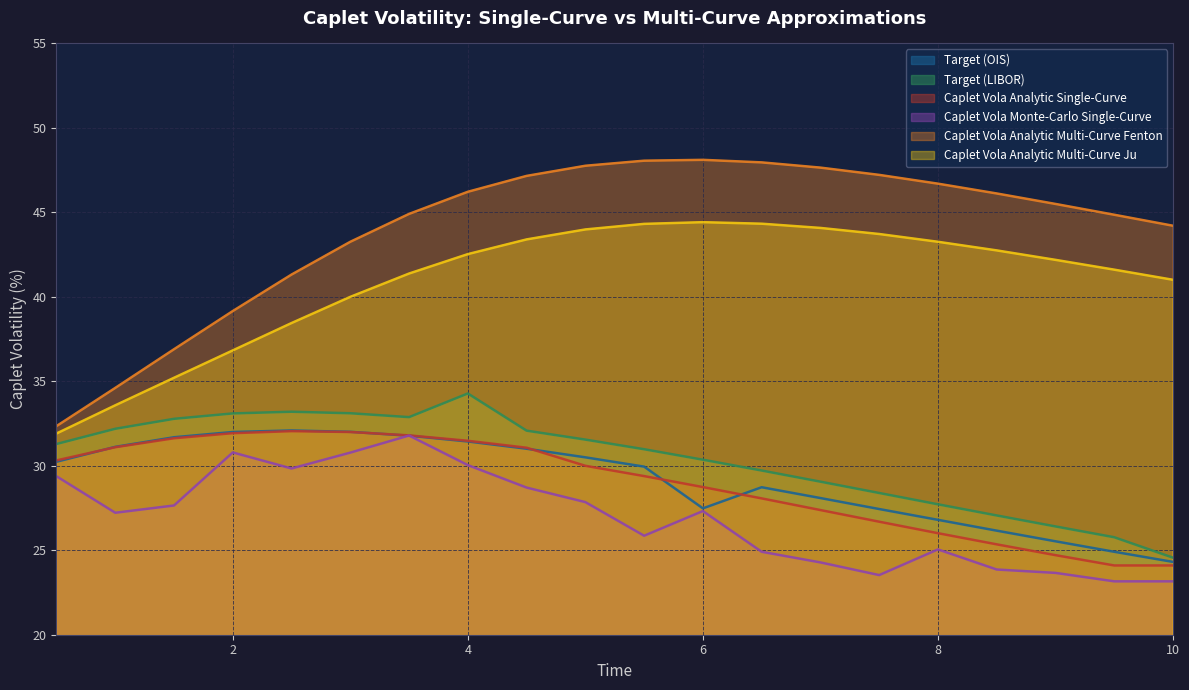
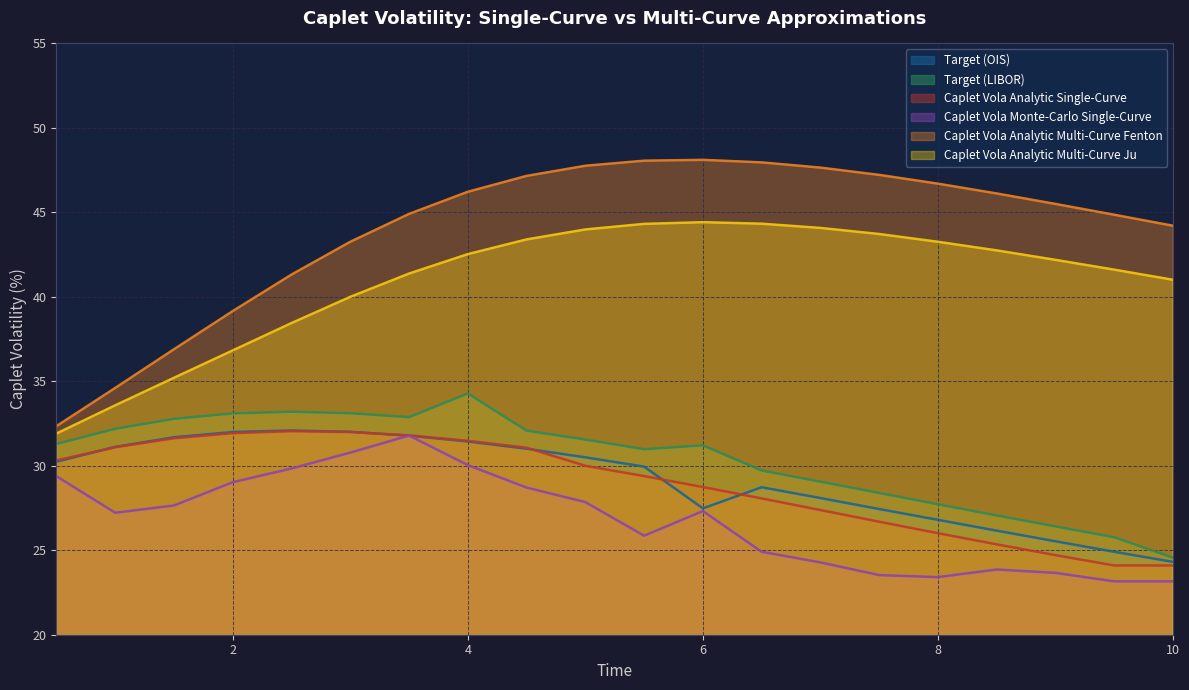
Caplet Vola Monte-Carlo Single-Curve, 2: 30.8 -> 29.0
Target (LIBOR), 6: 30.4 -> 31.2
Caplet Vola Monte-Carlo Single-Curve, 8: 25.1 -> 23.4
